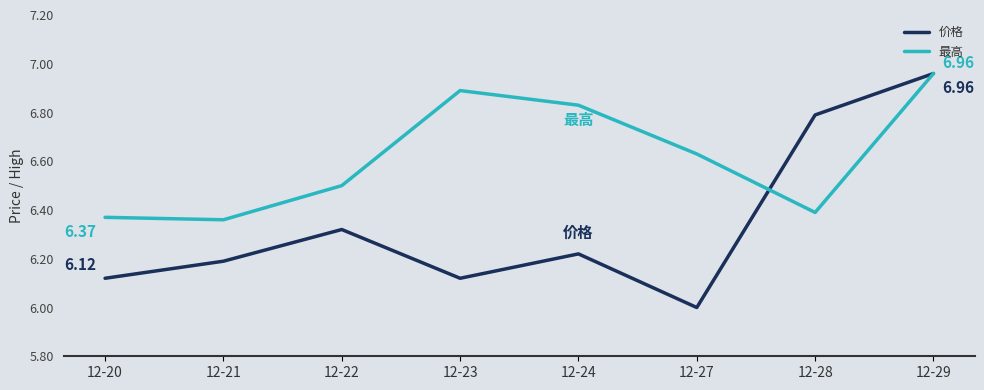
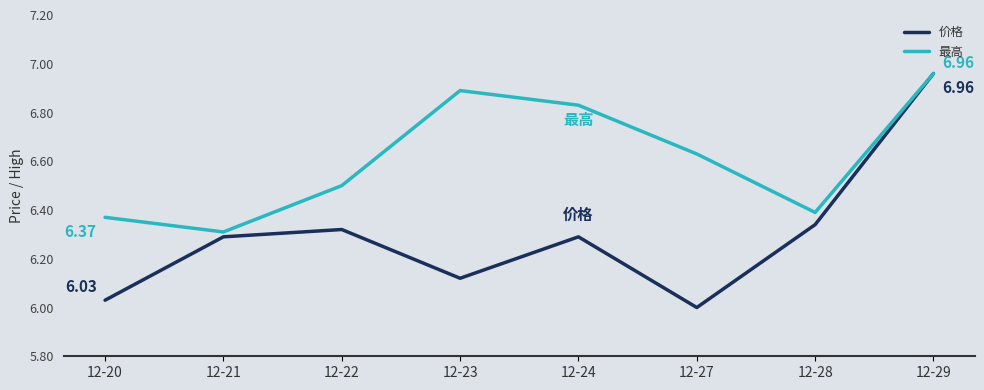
价格, 12-20: 6.12 -> 6.03
价格, 12-21: 6.19 -> 6.29
最高, 12-21: 6.36 -> 6.31
价格, 12-24: 6.22 -> 6.29
价格, 12-28: 6.79 -> 6.34
